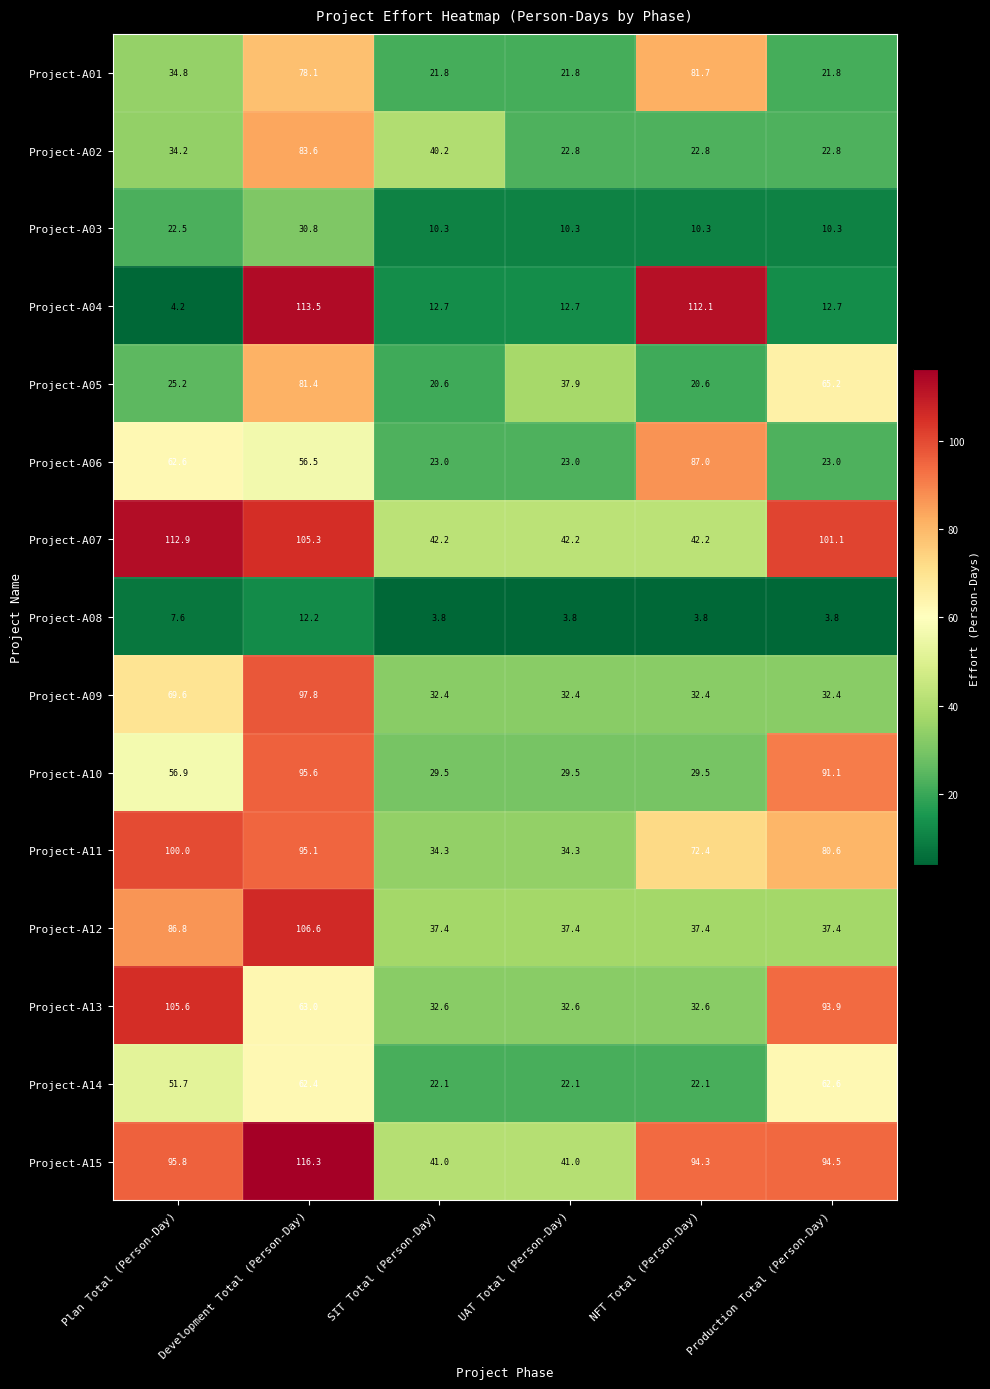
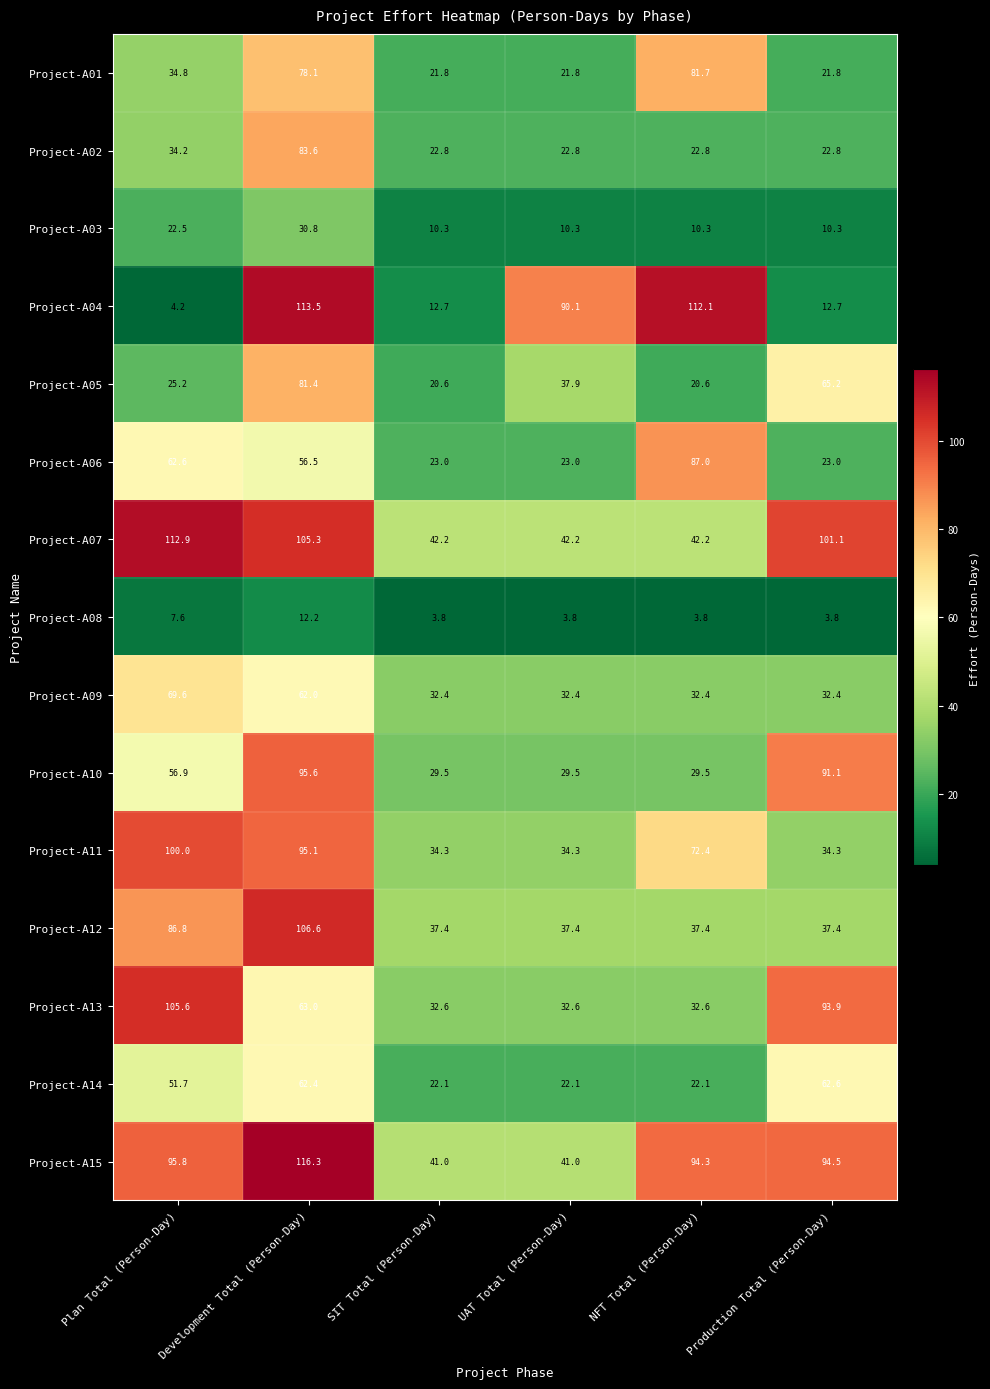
Project-A02, SIT Total (Person-Day): 40.2 -> 22.8
Project-A04, UAT Total (Person-Day): 12.7 -> 90.1
Project-A09, Development Total (Person-Day): 97.8 -> 62.0
Project-A11, Production Total (Person-Day): 80.6 -> 34.3
